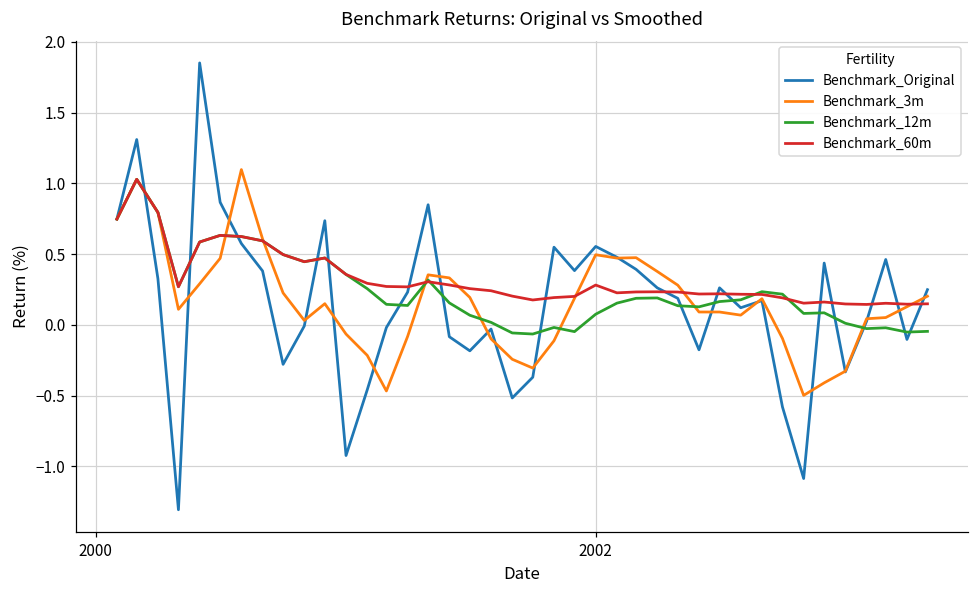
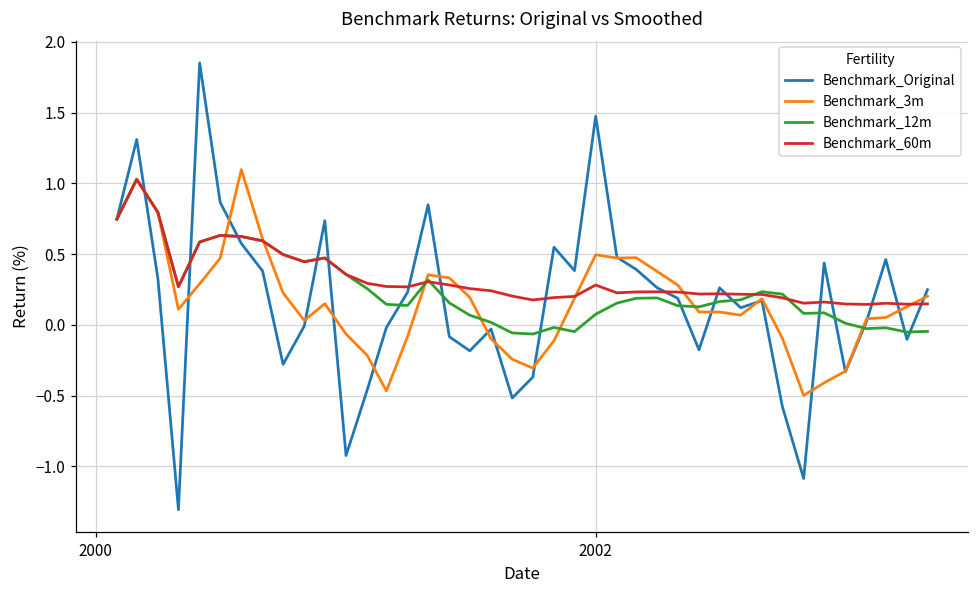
Benchmark_Original, 2002: 0.55 -> 1.48
